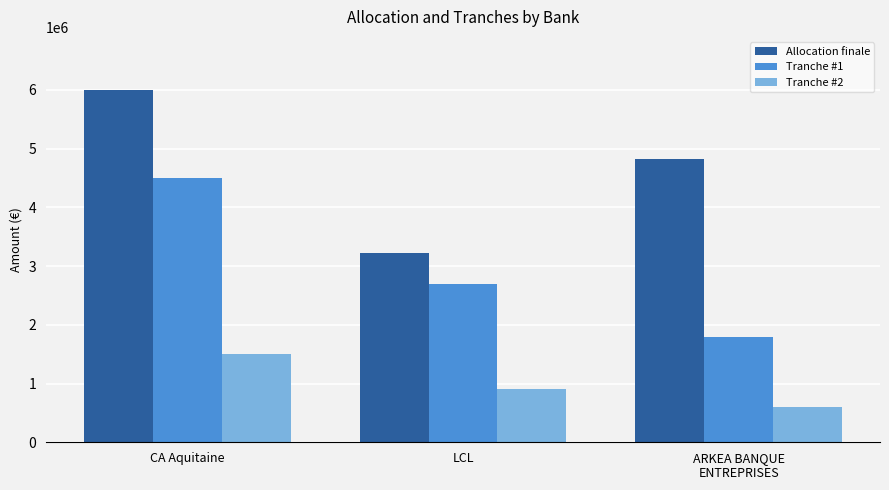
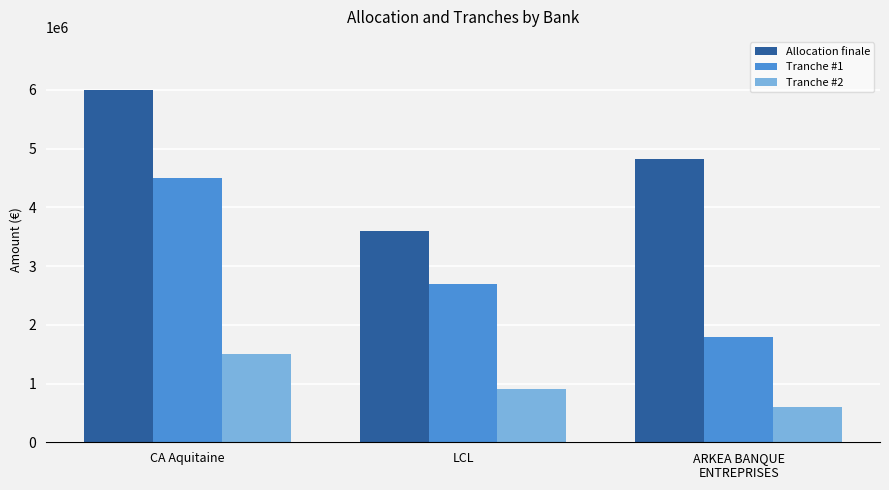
Allocation finale, LCL: 3200000 -> 3600000
